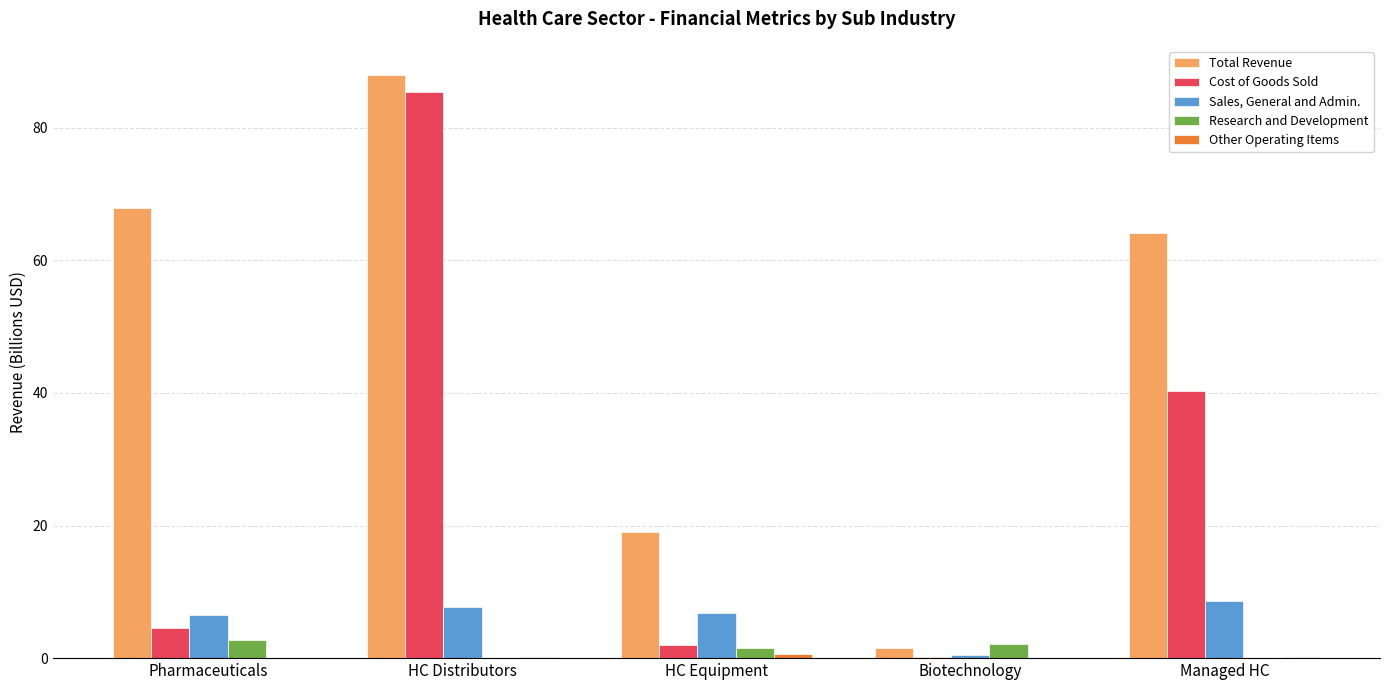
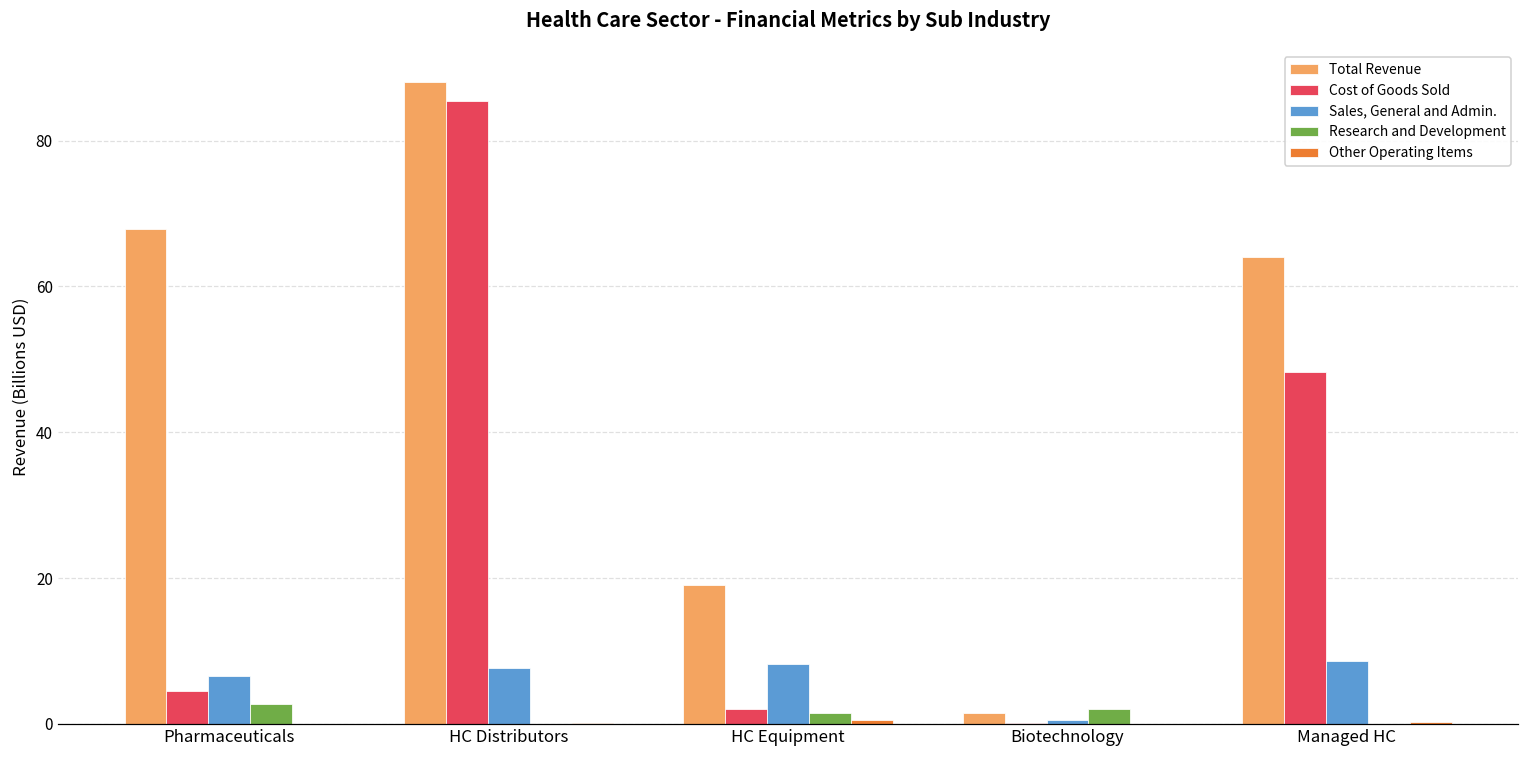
Sales, General and Admin., HC Equipment: 7 -> 8
Cost of Goods Sold, Managed HC: 40 -> 48
